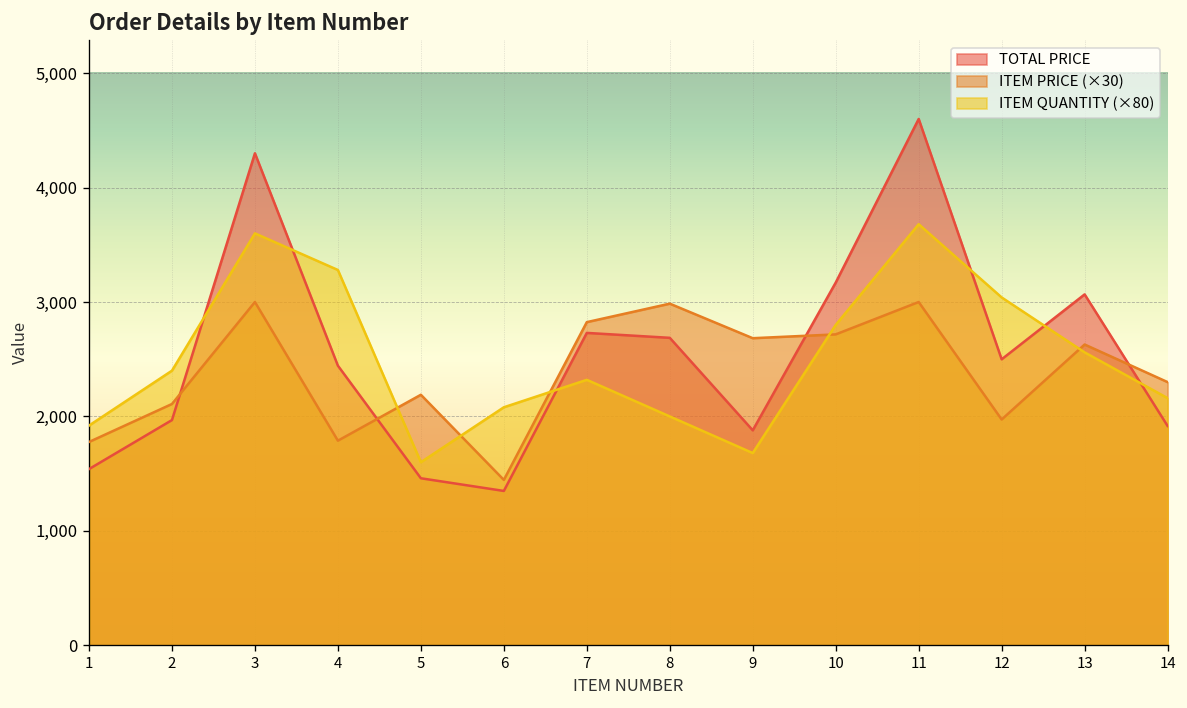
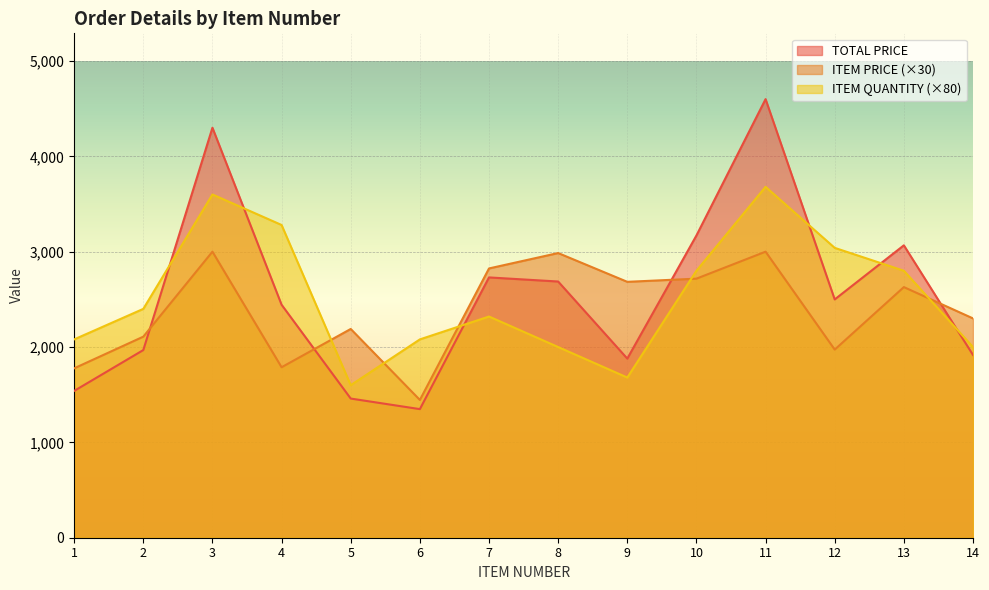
ITEM QUANTITY (×80), 1: 1,900 -> 2,100
ITEM QUANTITY (×80), 13: 2,600 -> 2,800
ITEM QUANTITY (×80), 14: 2,200 -> 2,000
